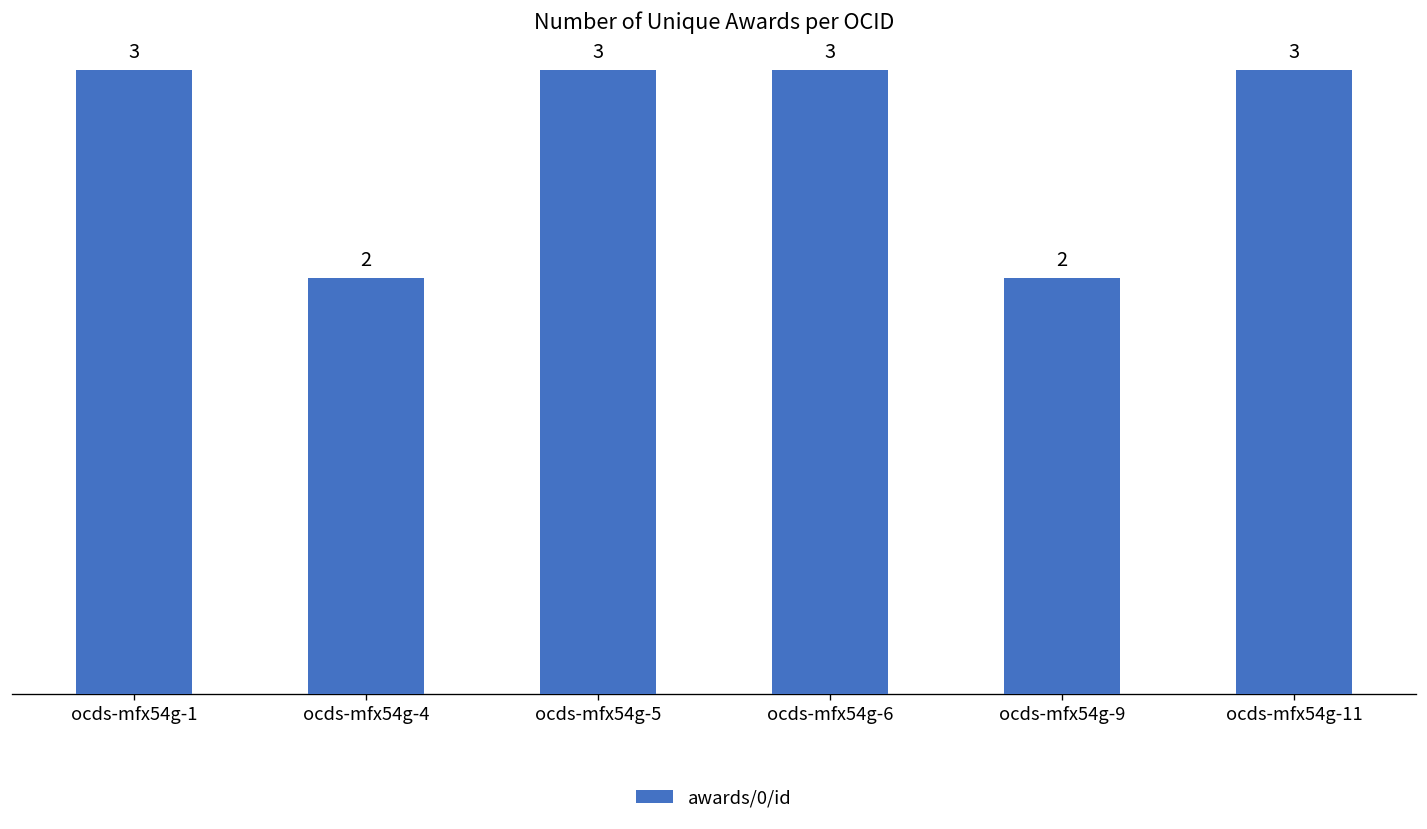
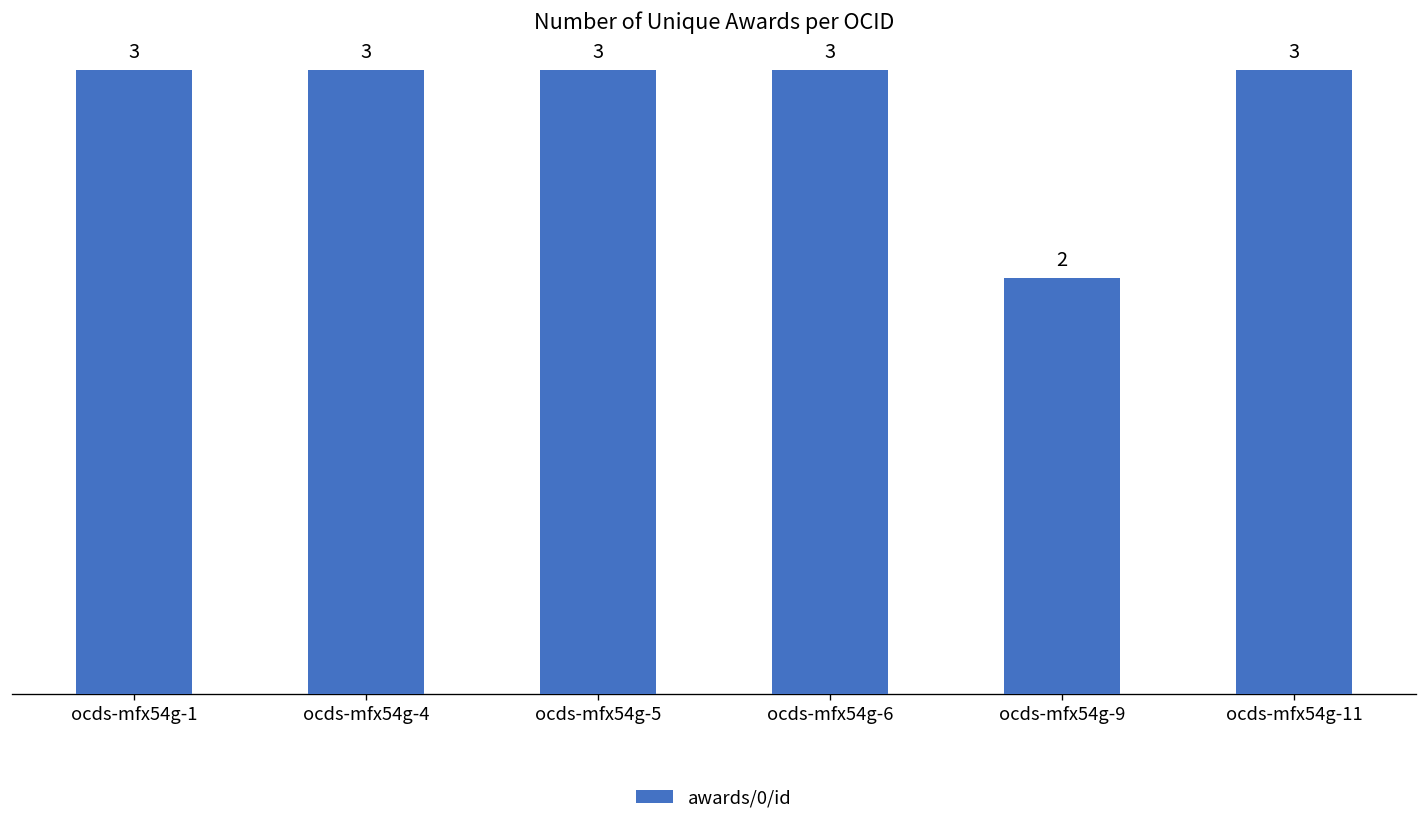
ocds-mfx54g-4: 2 -> 3
